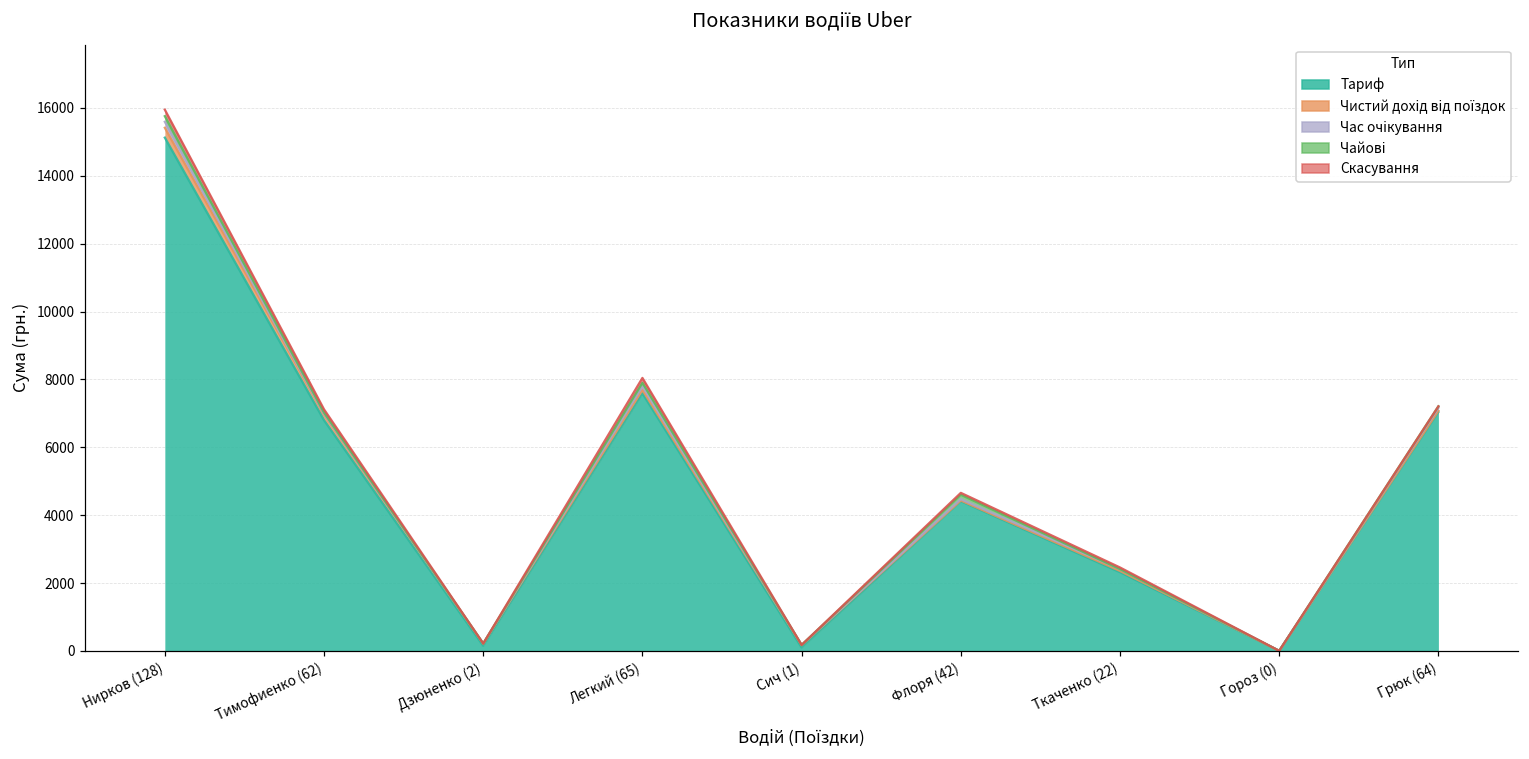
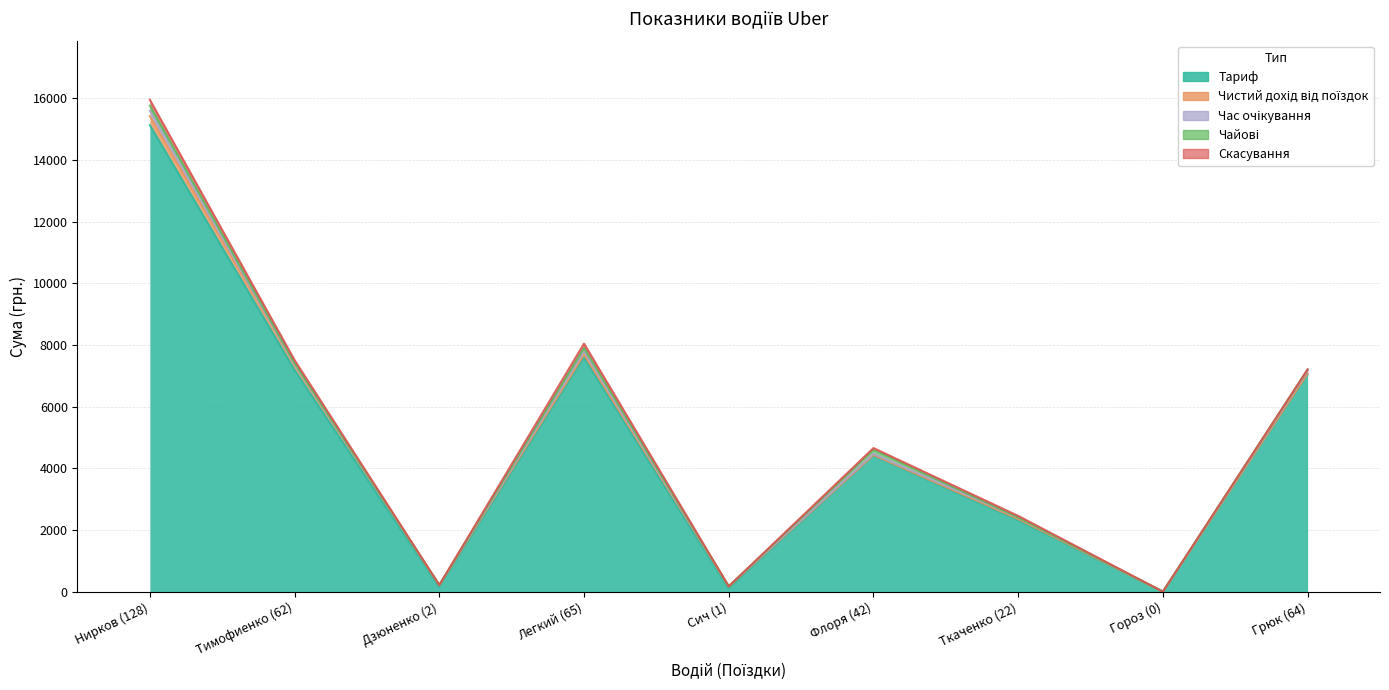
Тариф, Тимофиенко (62): 6800 -> 7200
